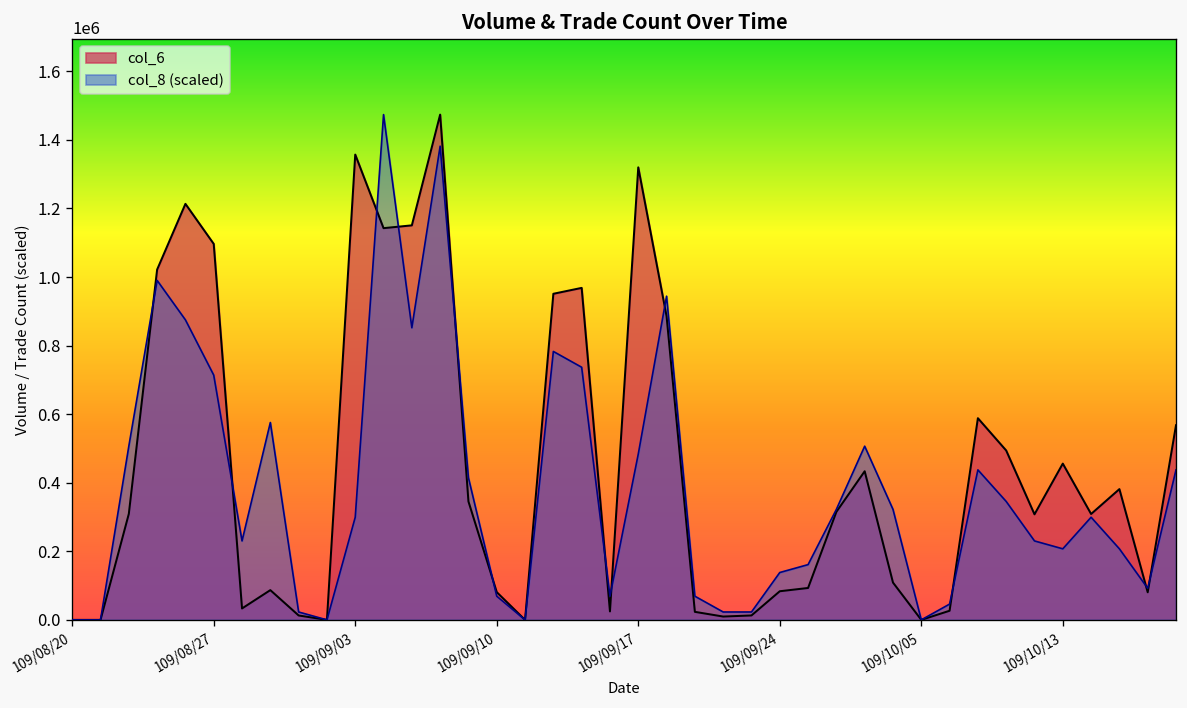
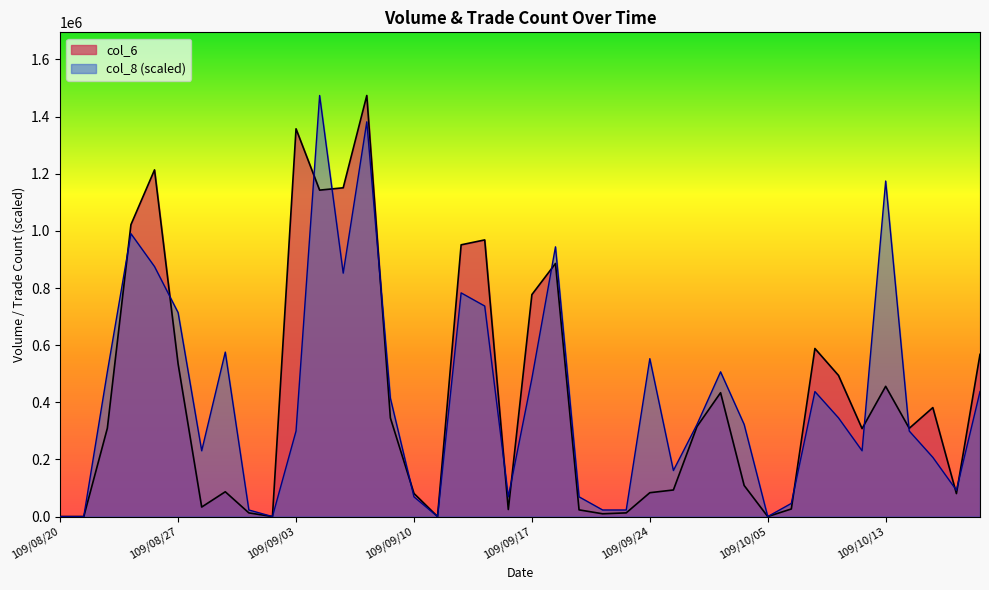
col_6, 109/08/27: 1100000 -> 530000
col_6, 109/09/17: 1320000 -> 780000
col_8 (scaled), 109/09/24: 140000 -> 550000
col_8 (scaled), 109/10/13: 210000 -> 1170000
